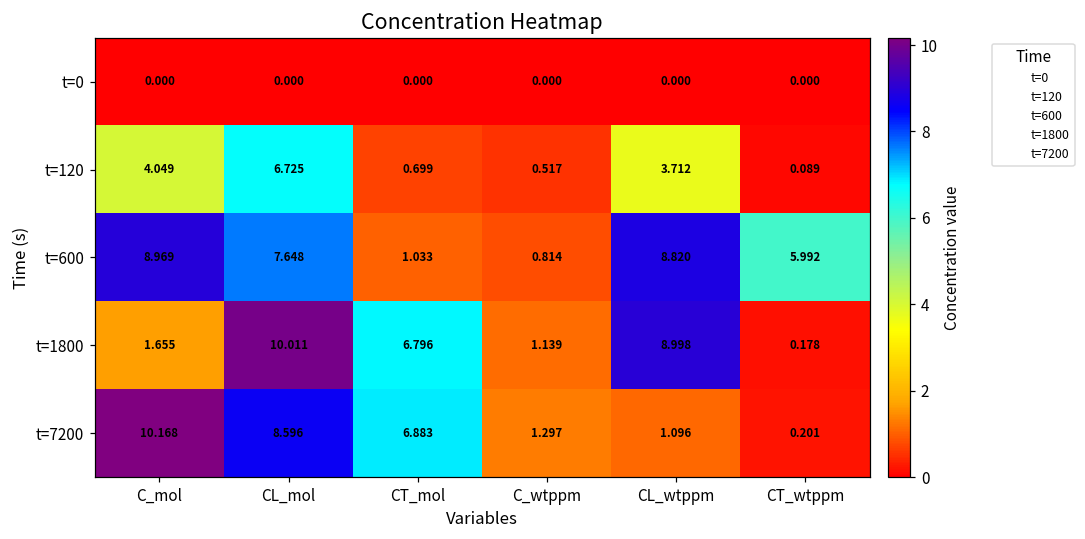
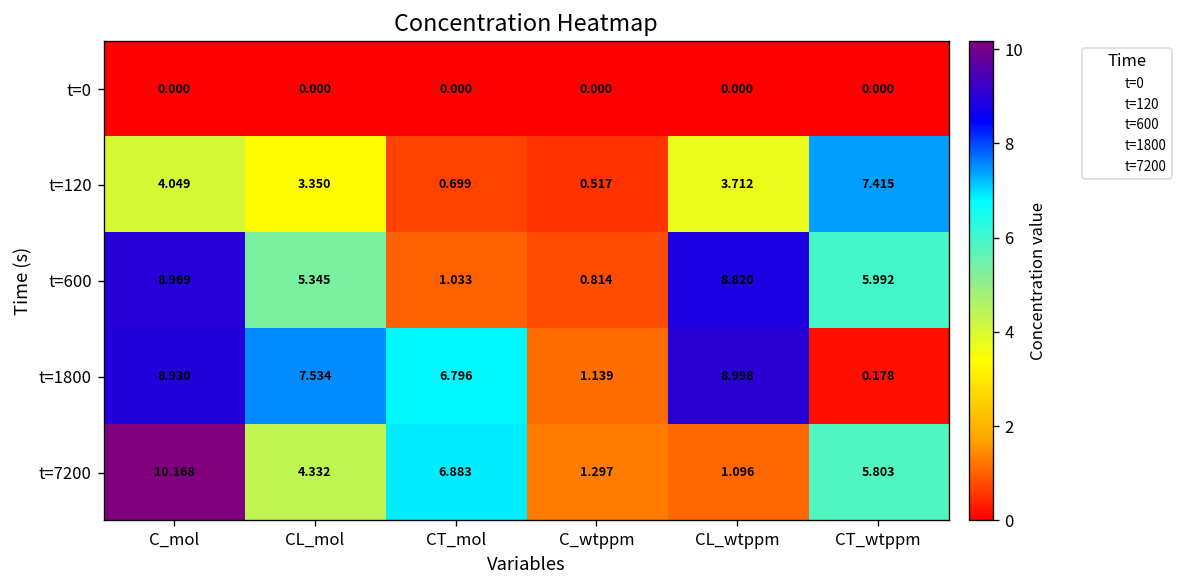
t=120, CL_mol: 6.725 -> 3.350
t=120, CT_wtppm: 0.089 -> 7.415
t=600, CL_mol: 7.648 -> 5.345
t=1800, C_mol: 1.655 -> 8.930
t=1800, CL_mol: 10.011 -> 7.534
t=7200, CL_mol: 8.596 -> 4.332
t=7200, CT_wtppm: 0.201 -> 5.803
